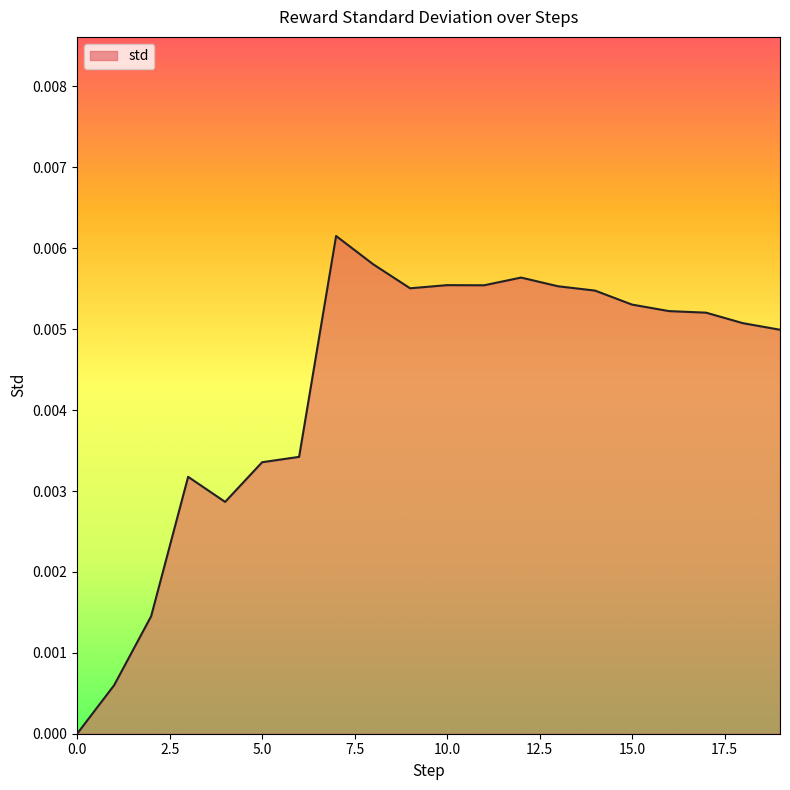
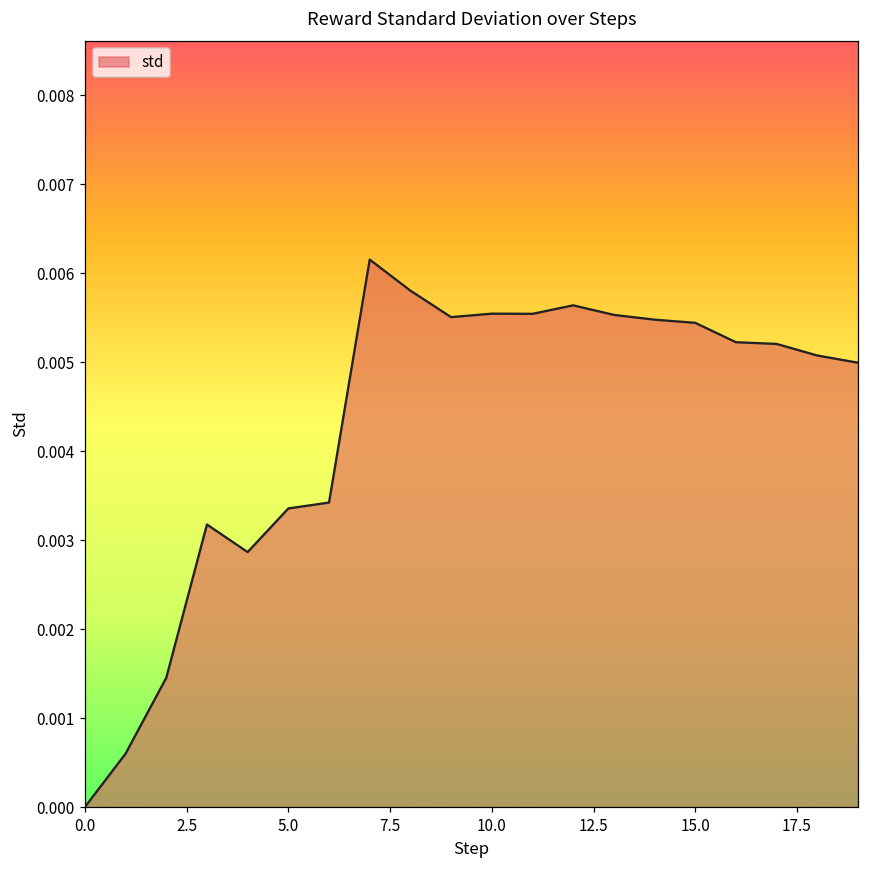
15.0: 0.0053 -> 0.0054
